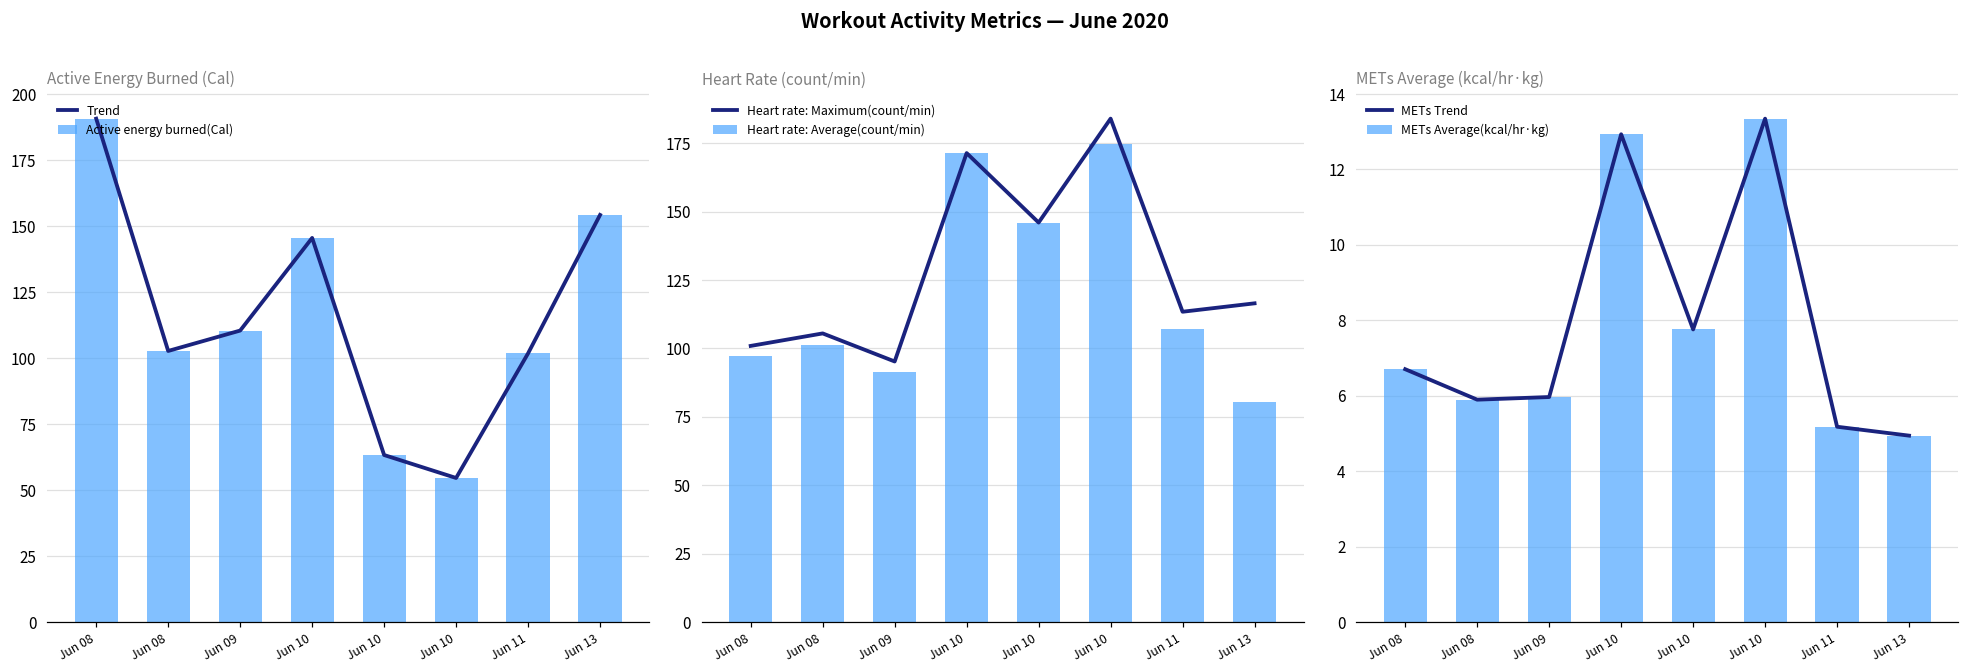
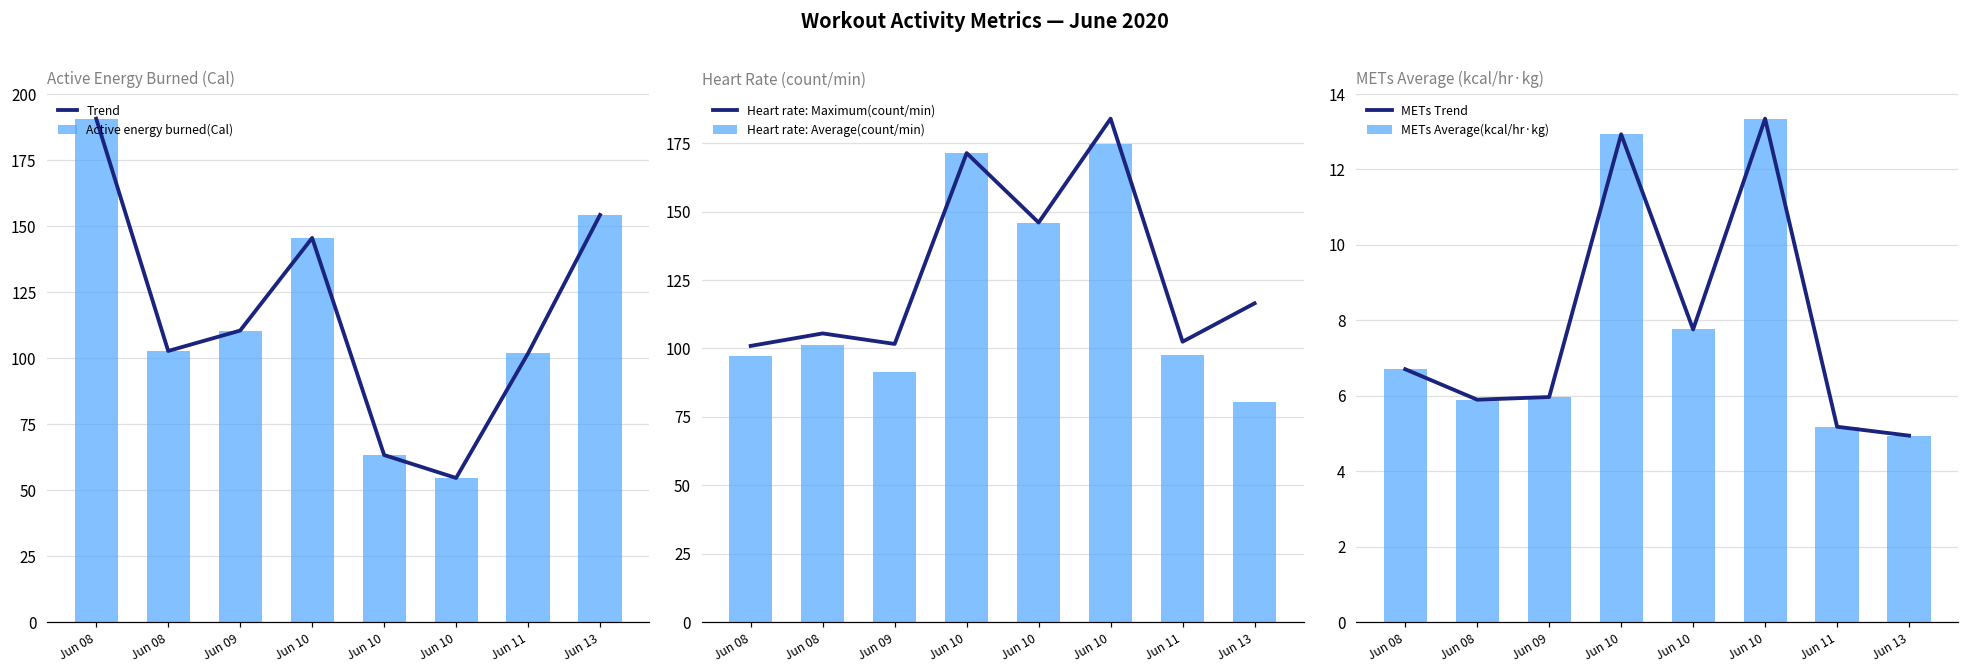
Heart Rate (count/min), Heart rate: Maximum(count/min), Jun 09: 95 -> 102
Heart Rate (count/min), Heart rate: Maximum(count/min), Jun 11: 113 -> 102
Heart Rate (count/min), Heart rate: Average(count/min), Jun 11: 107 -> 98
